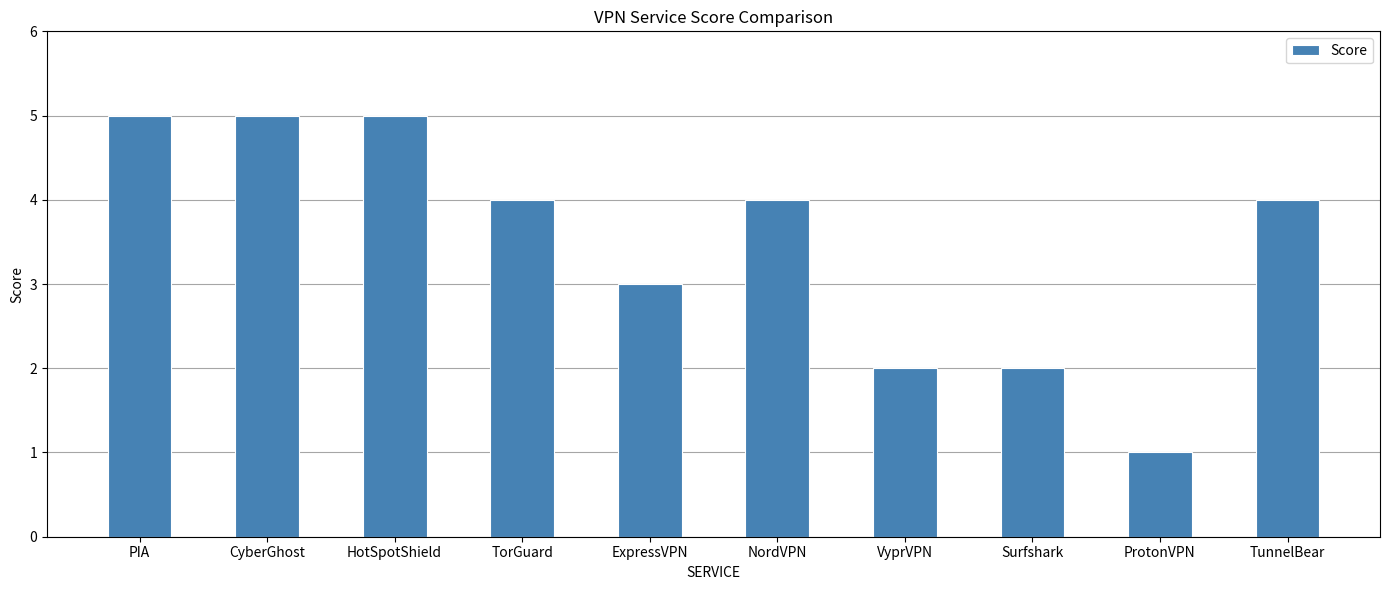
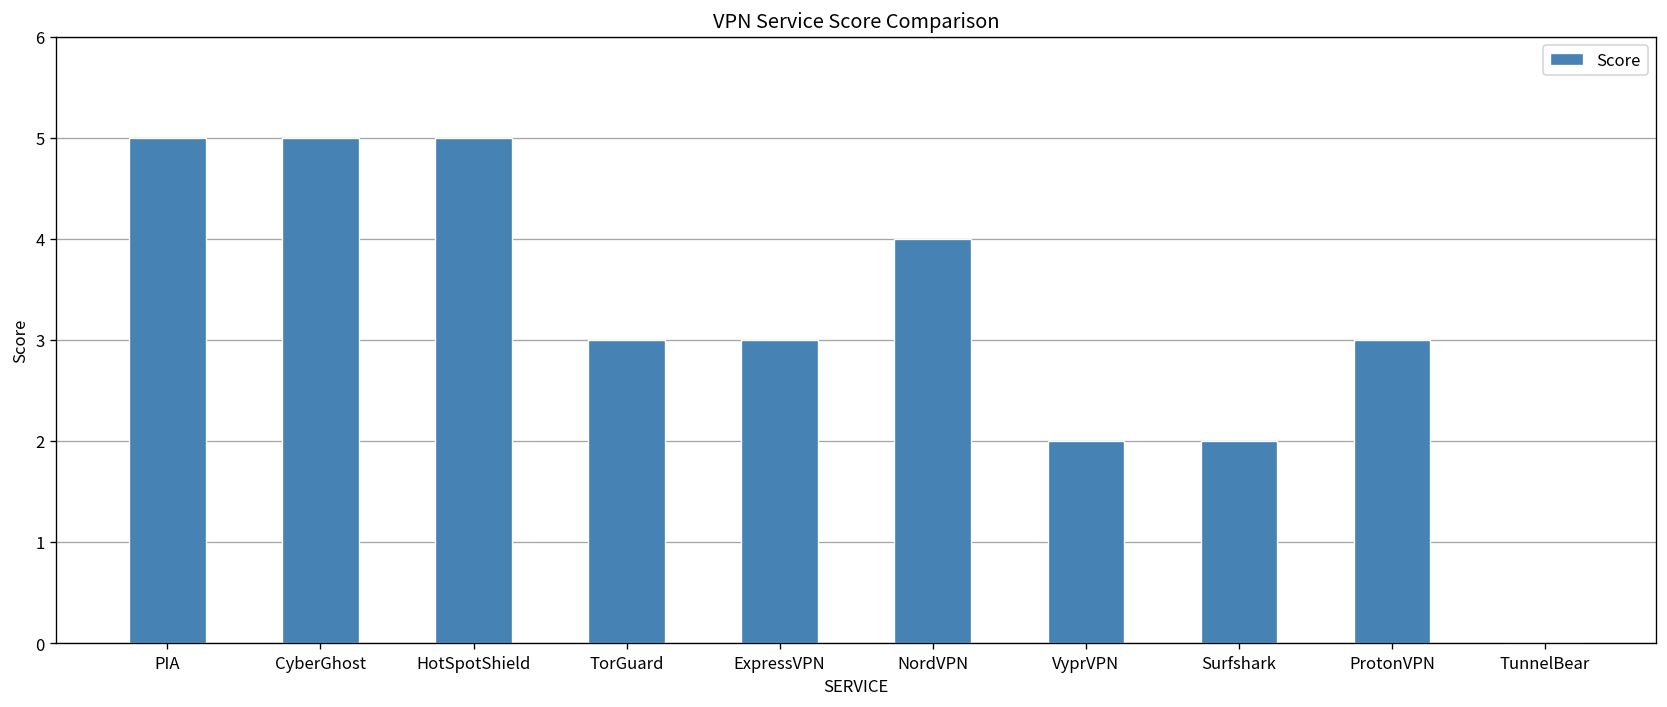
TorGuard: 4 -> 3
ProtonVPN: 1 -> 3
TunnelBear: 4 -> 0
